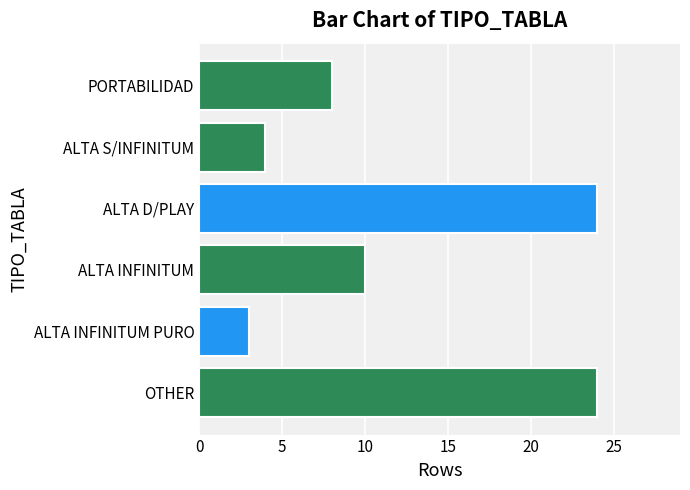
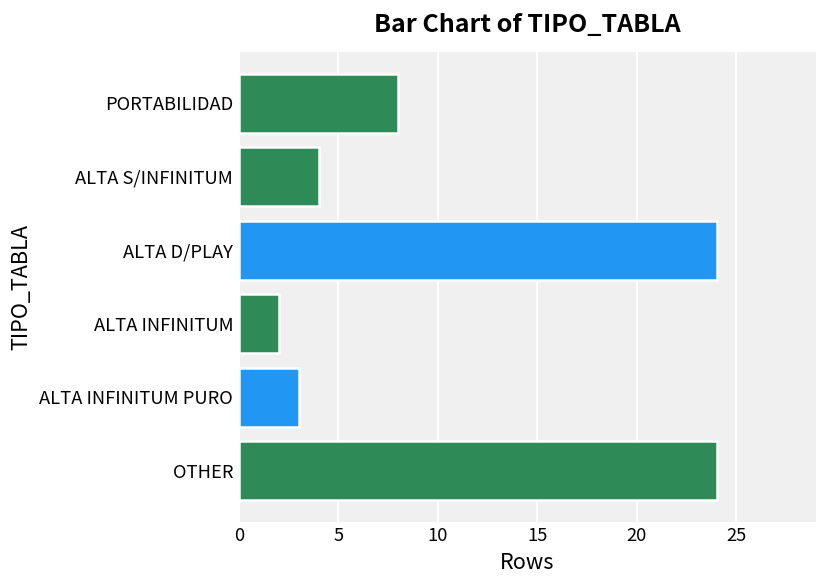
ALTA INFINITUM: 10 -> 2
